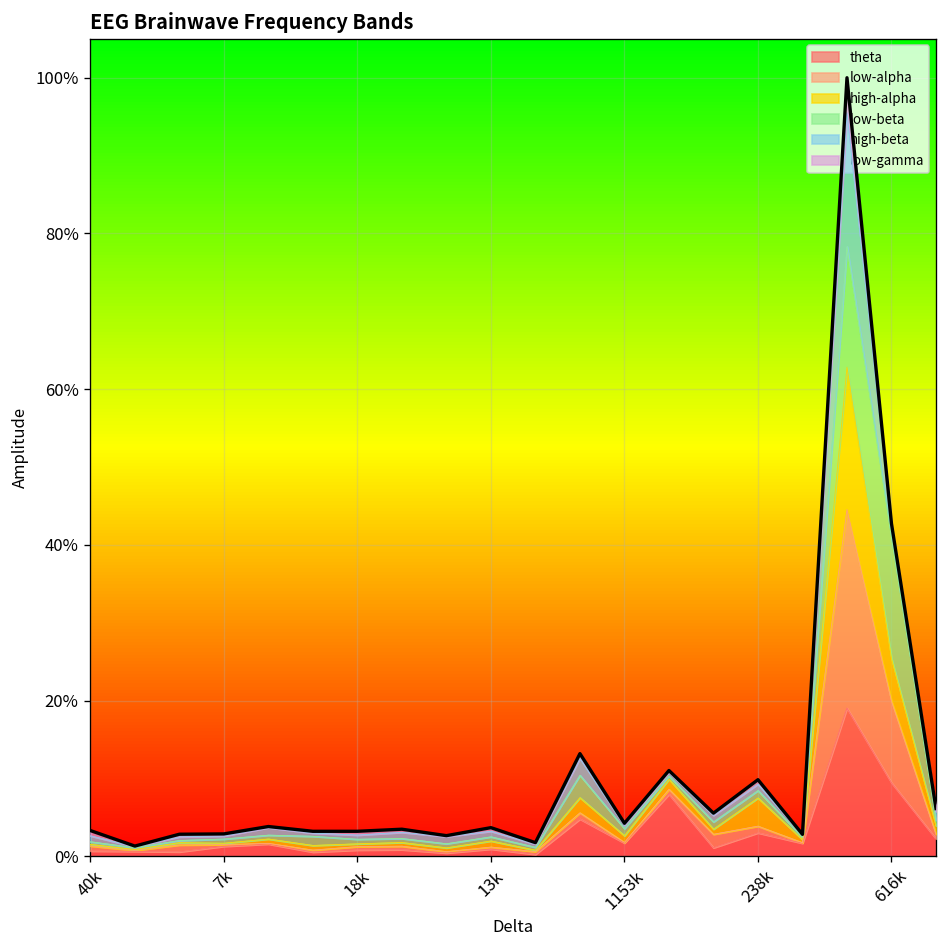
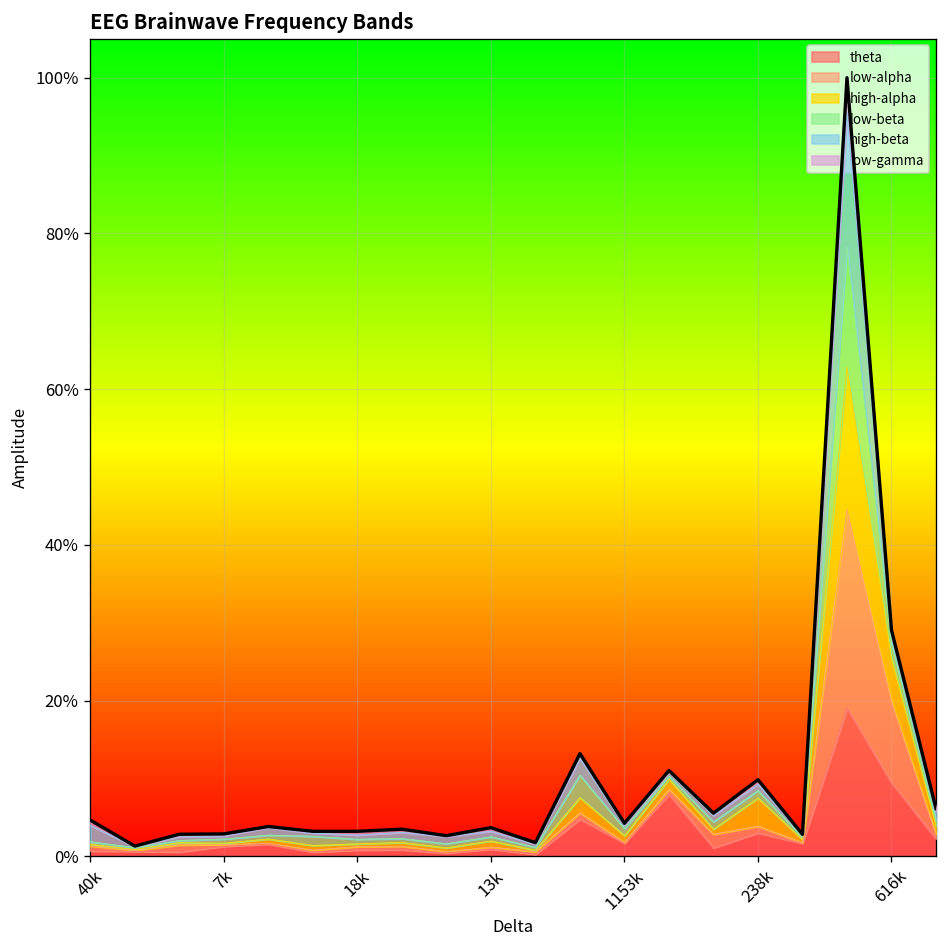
high-beta, 40k: 1% -> 2%
low-beta, 616k: 16% -> 2%
